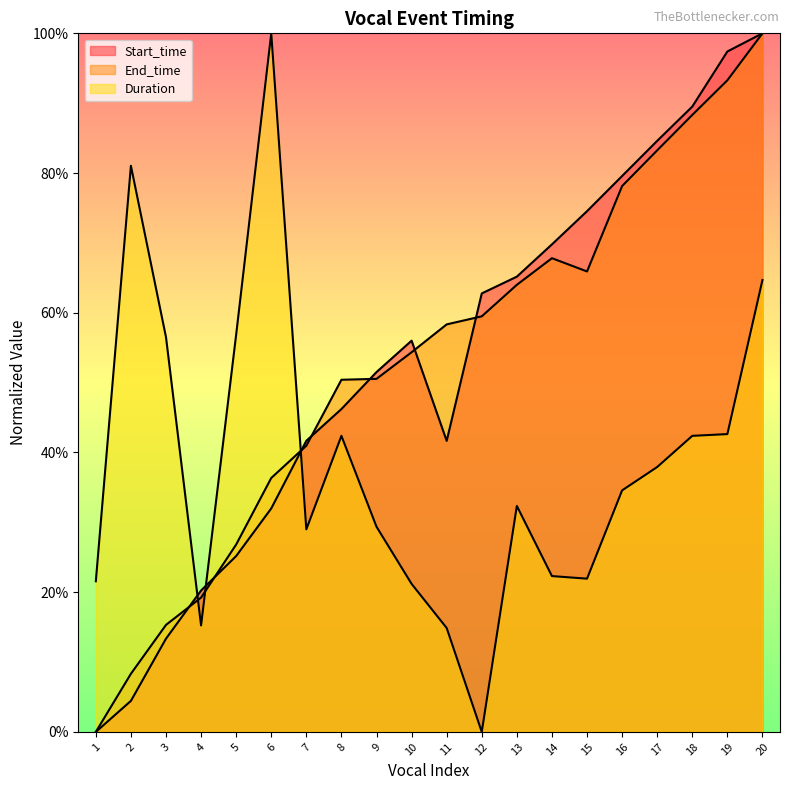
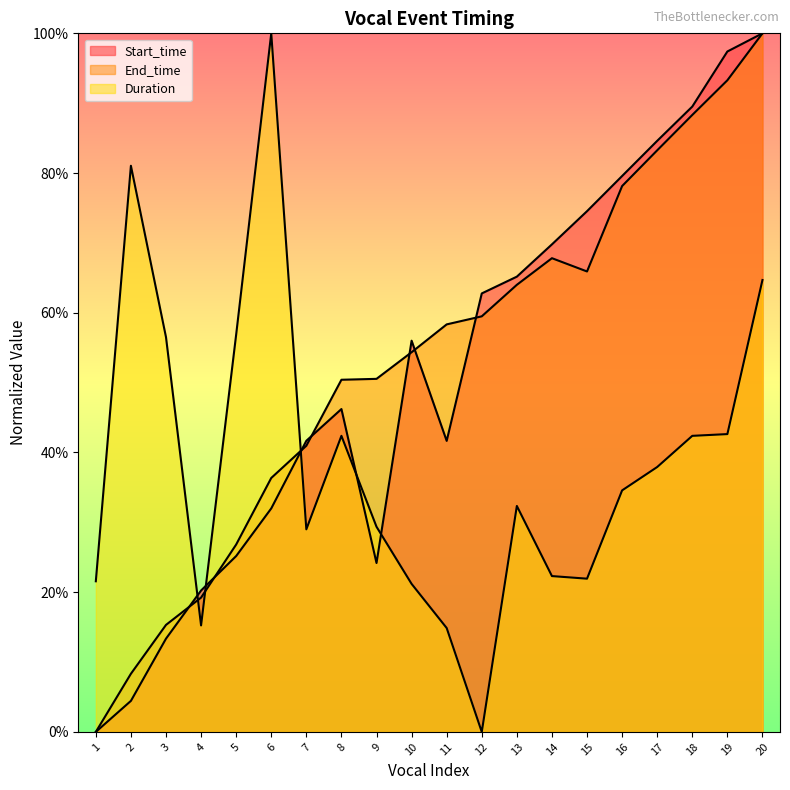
Start_time, 9: 52% -> 24%
